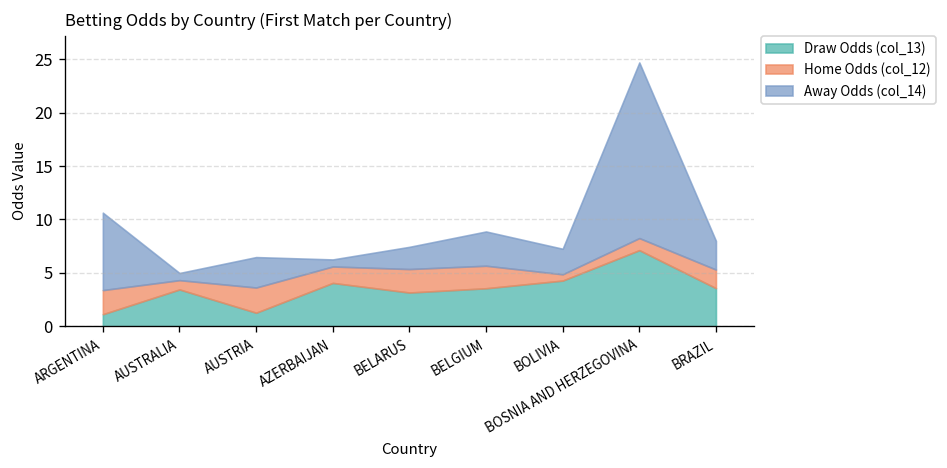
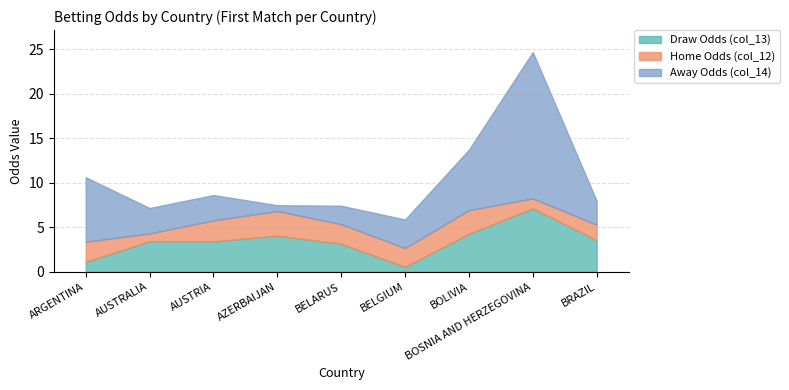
Away Odds (col_14), AUSTRALIA: 1 -> 3
Draw Odds (col_13), AUSTRIA: 1 -> 3
Home Odds (col_12), AZERBAIJAN: 2 -> 3
Draw Odds (col_13), BELGIUM: 4 -> 1
Home Odds (col_12), BOLIVIA: 1 -> 3
Away Odds (col_14), BOLIVIA: 2 -> 7
